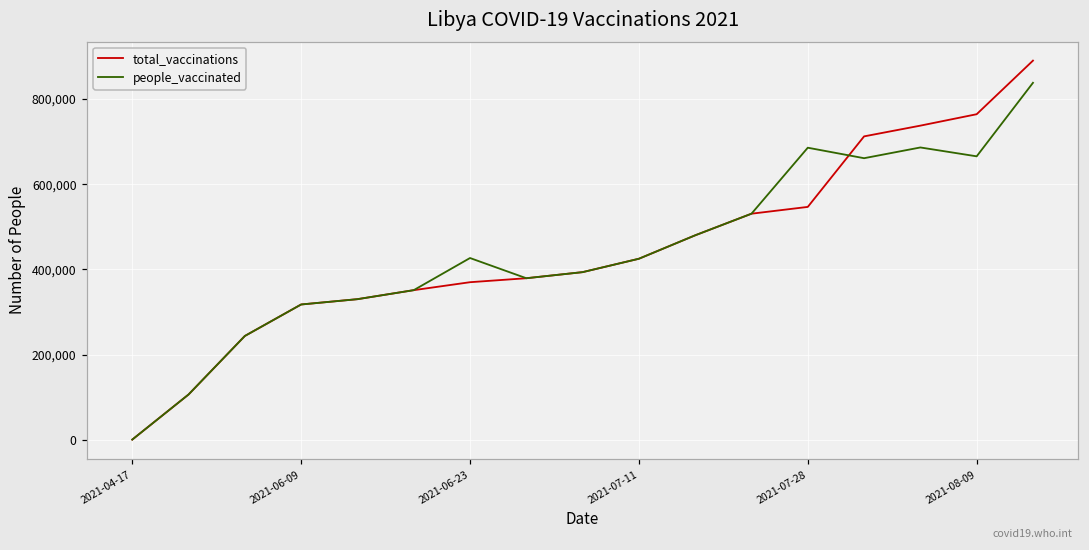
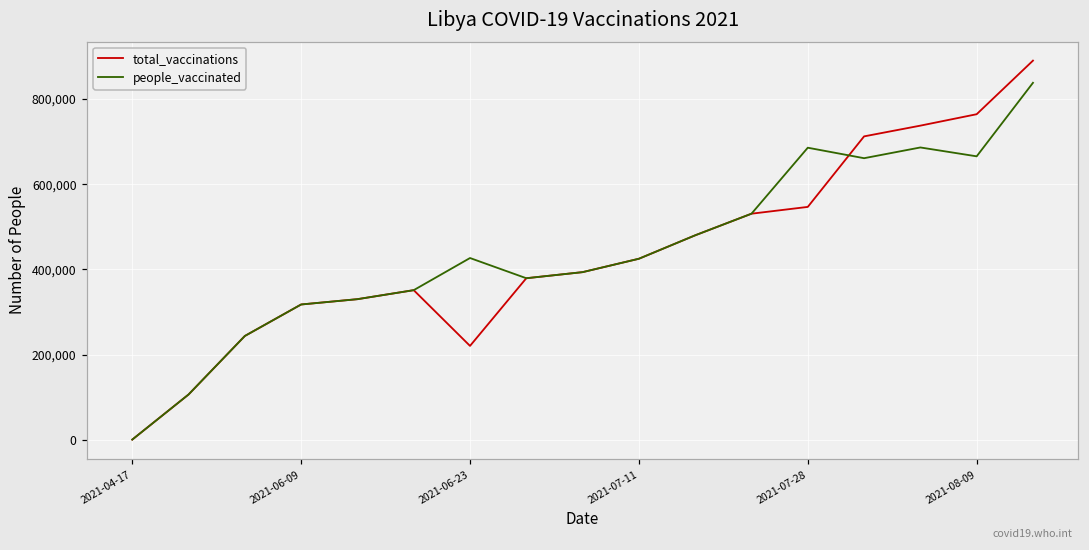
total_vaccinations, 2021-06-23: 370,000 -> 220,000
